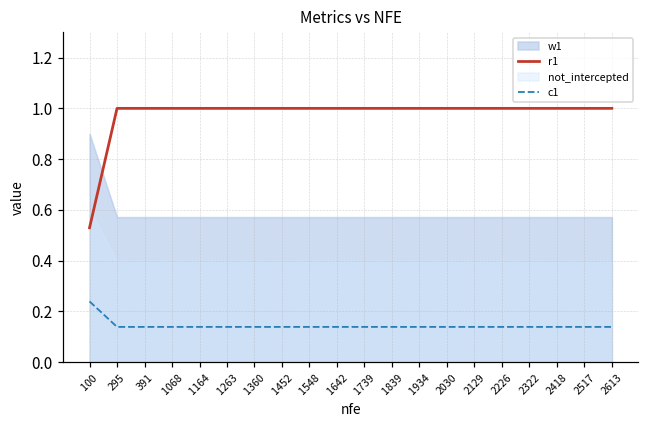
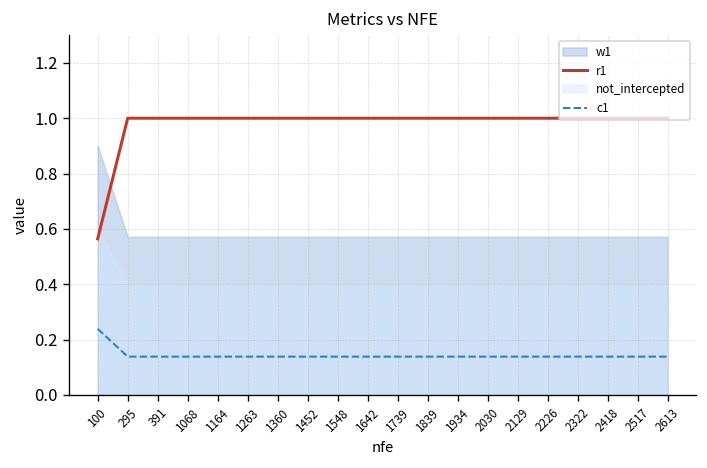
r1, 100: 0.53 -> 0.56
